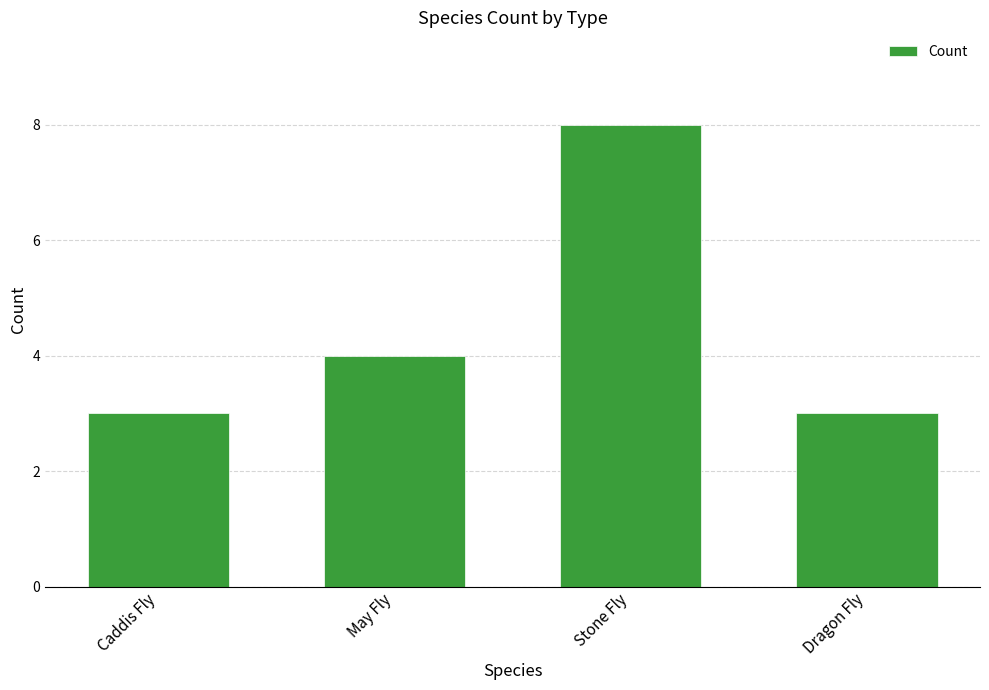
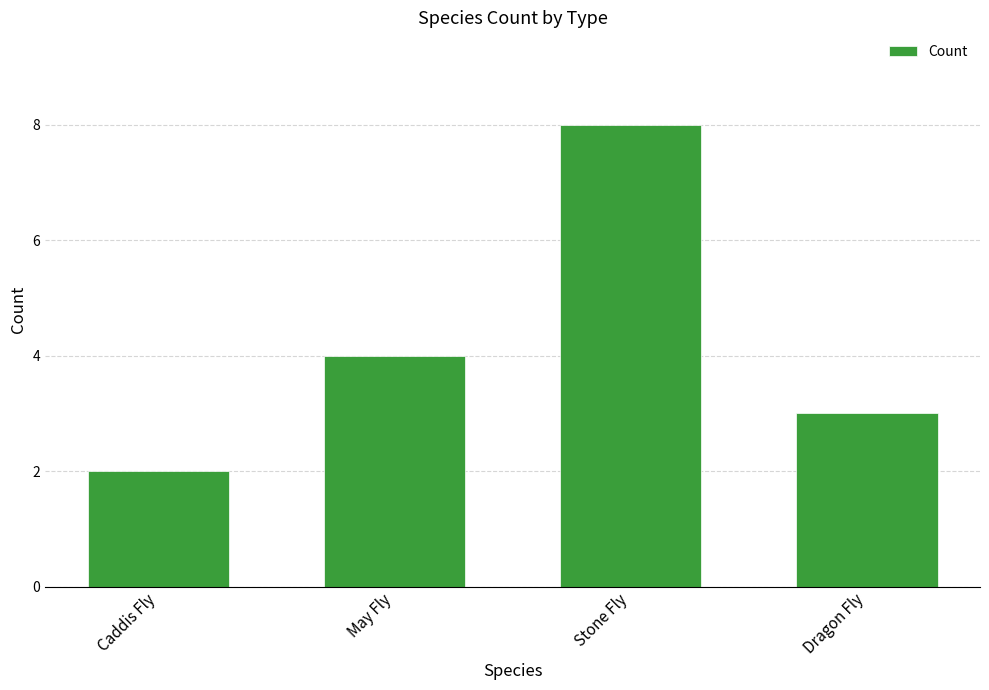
Caddis Fly: 3 -> 2
